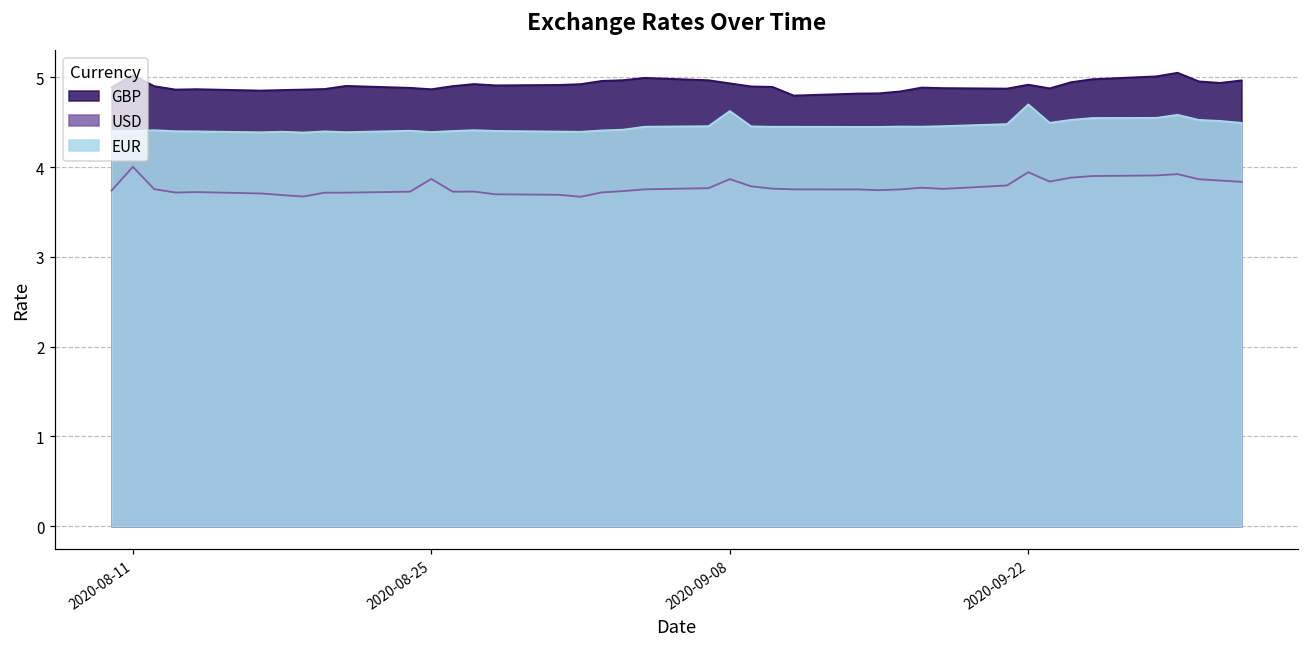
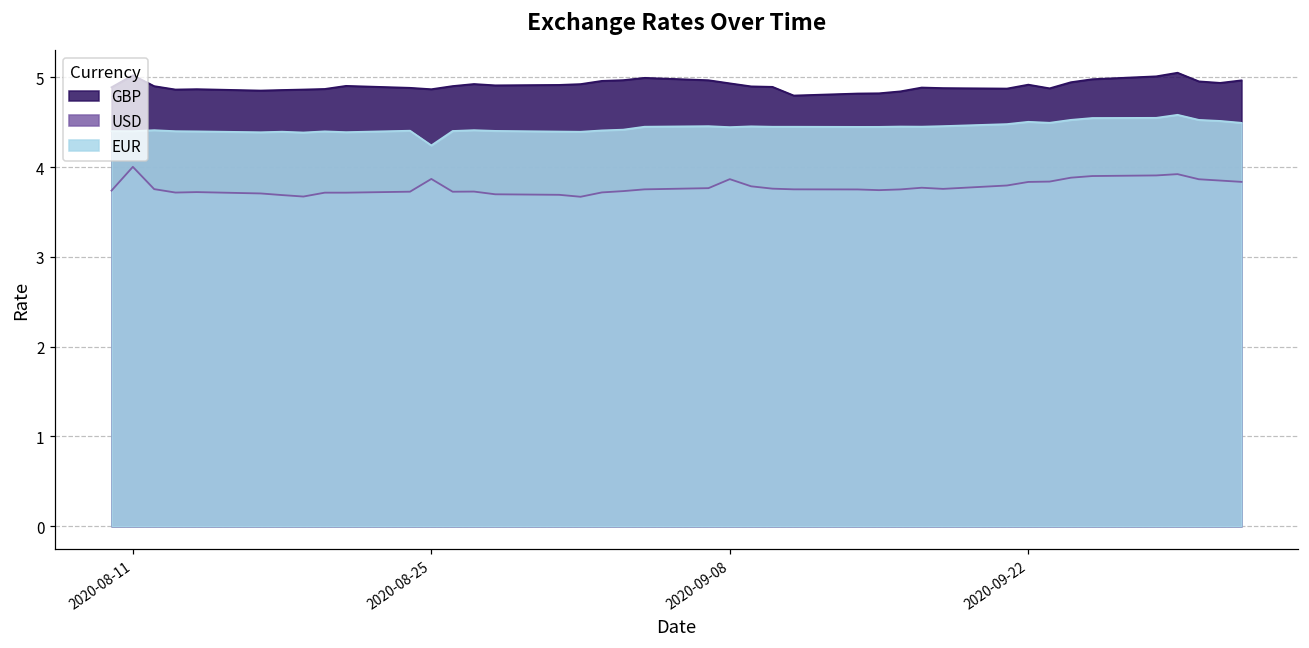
EUR, 2020-08-25: 4.4 -> 4.2
EUR, 2020-09-08: 4.6 -> 4.4
USD, 2020-09-22: 3.9 -> 3.8
EUR, 2020-09-22: 4.7 -> 4.5
